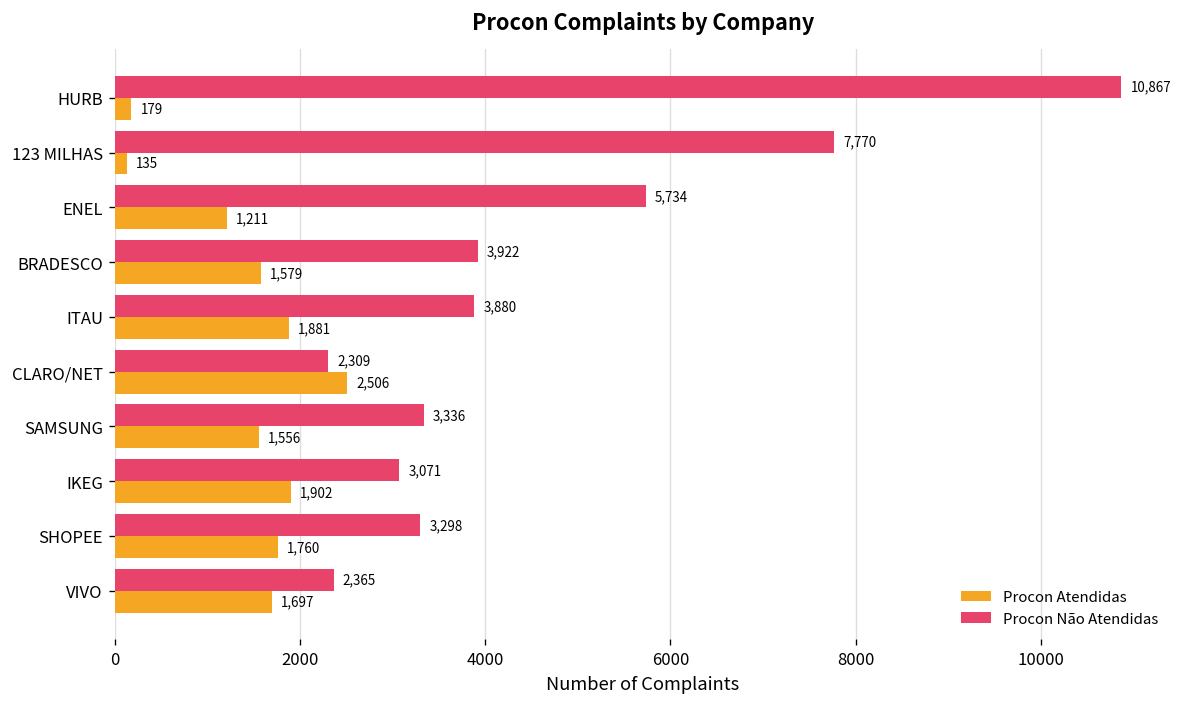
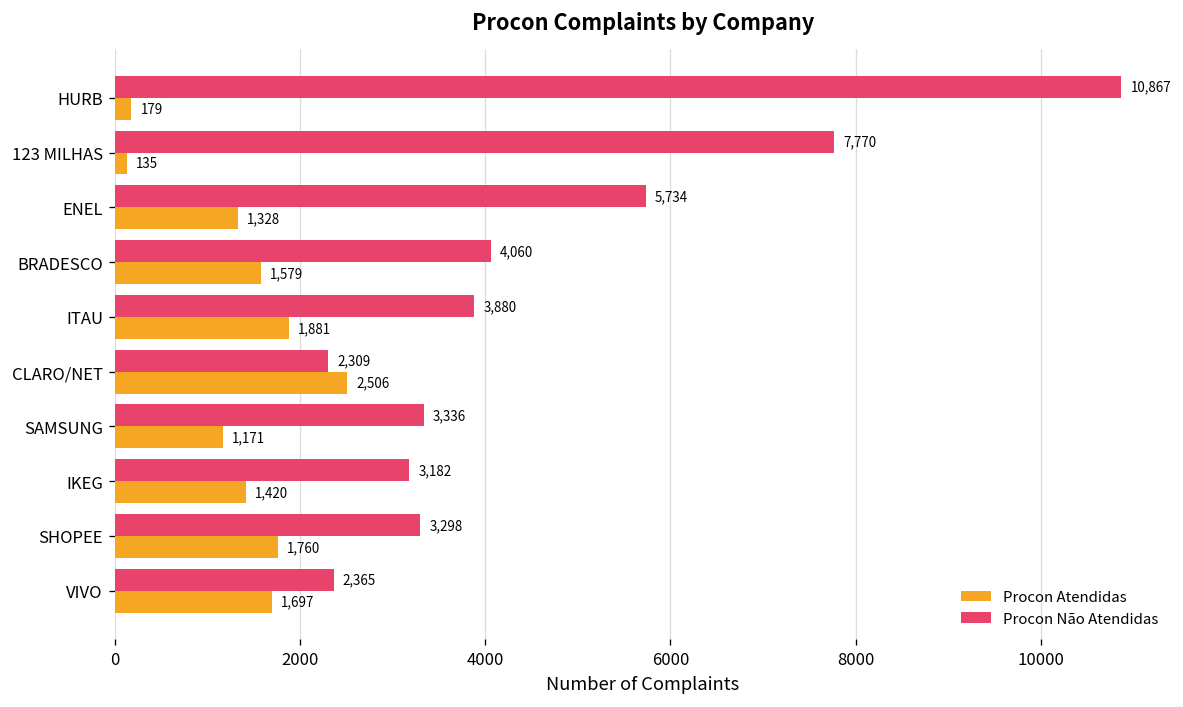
Procon Atendidas, ENEL: 1,211 -> 1,328
Procon Não Atendidas, BRADESCO: 3,922 -> 4,060
Procon Atendidas, SAMSUNG: 1,556 -> 1,171
Procon Não Atendidas, IKEG: 3,071 -> 3,182
Procon Atendidas, IKEG: 1,902 -> 1,420
